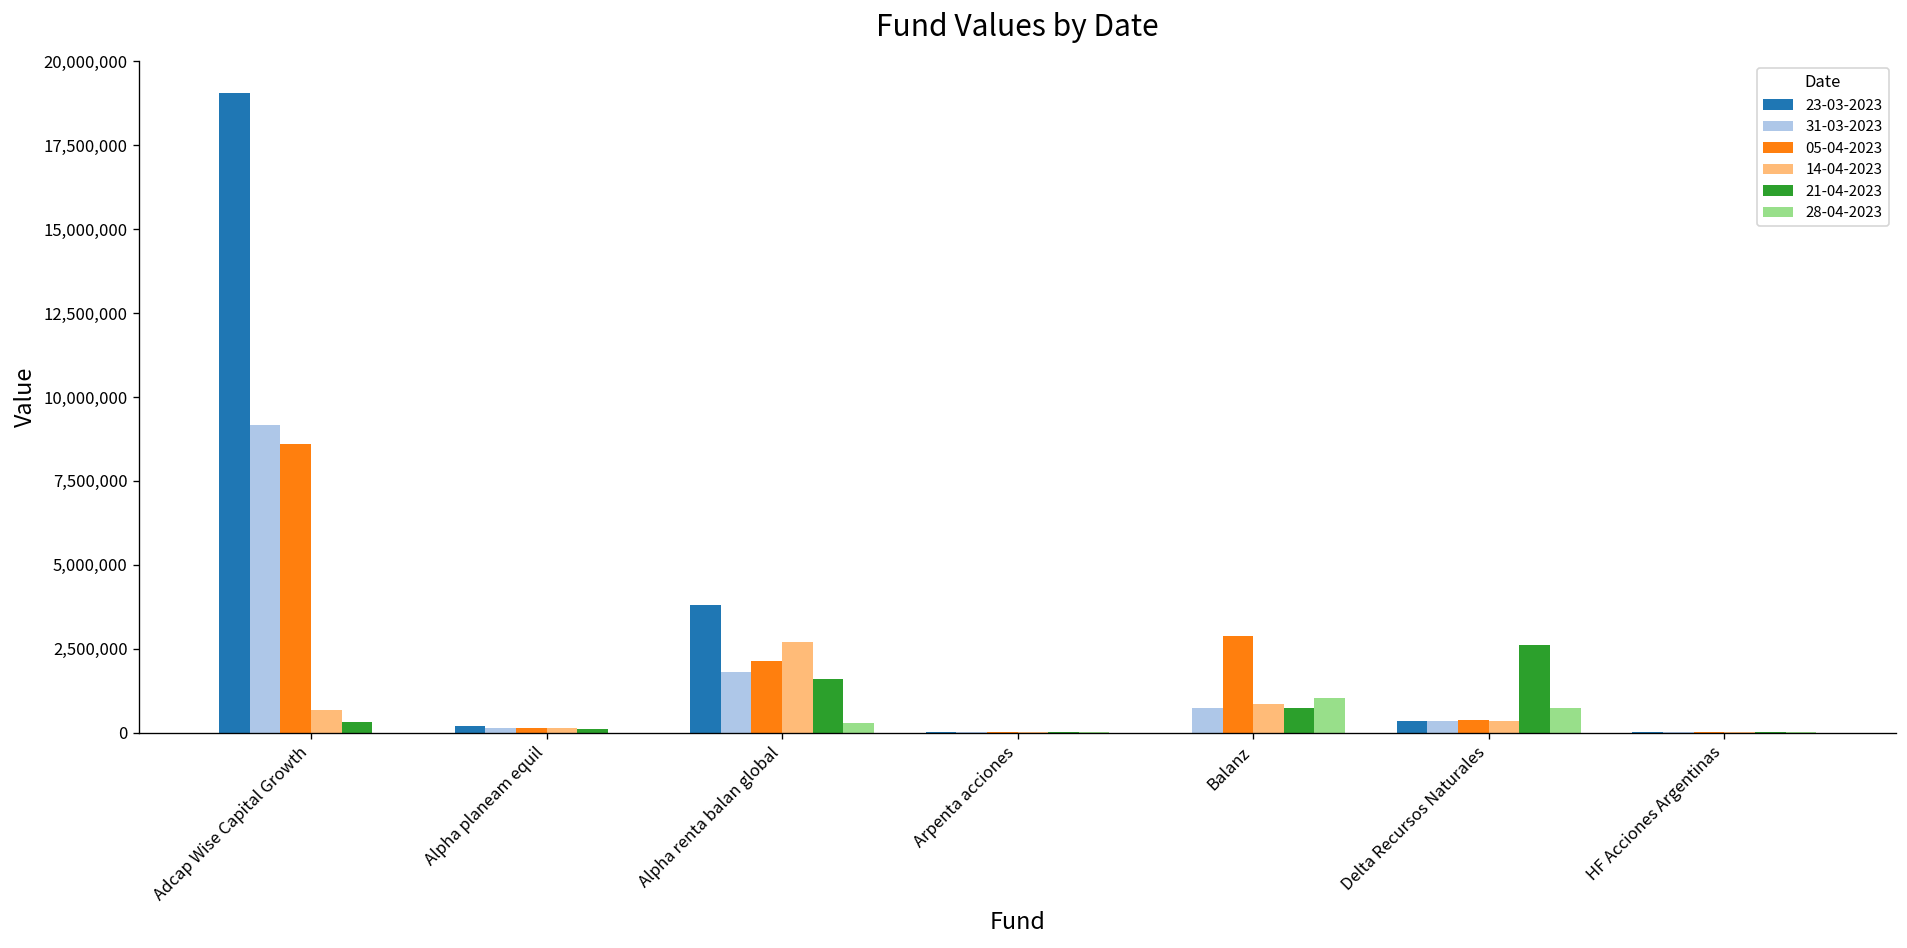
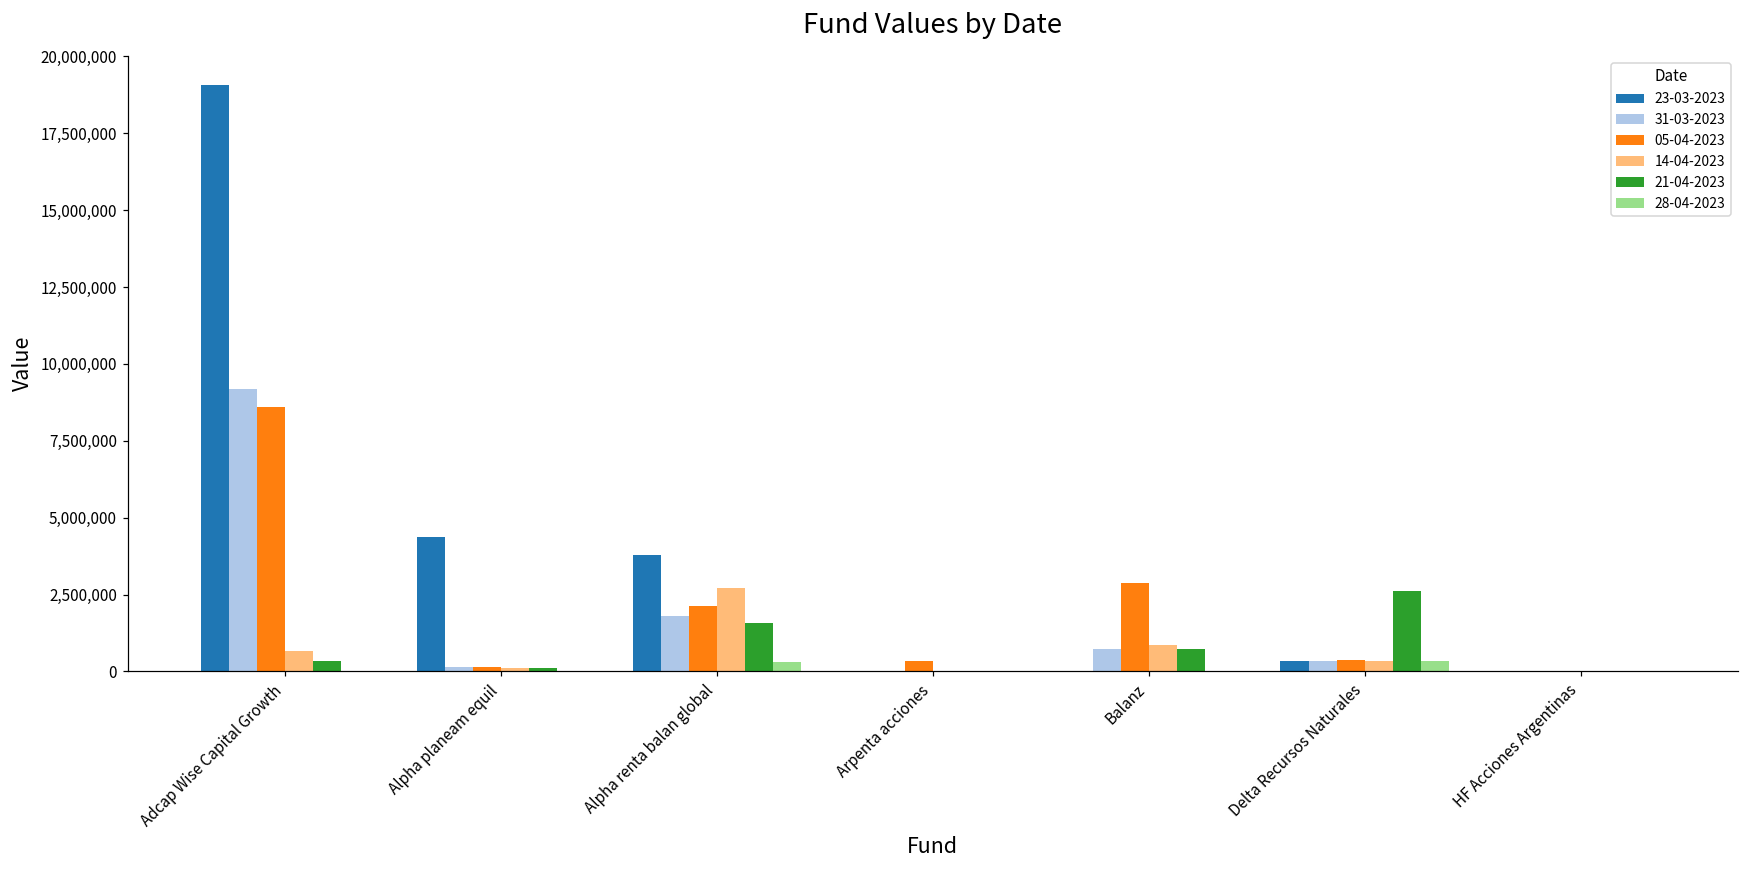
23-03-2023, Alpha planeam equil: 200,000 -> 4,400,000
05-04-2023, Arpenta acciones: 0 -> 400,000
28-04-2023, Balanz: 1,000,000 -> 0
28-04-2023, Delta Recursos Naturales: 700,000 -> 300,000
